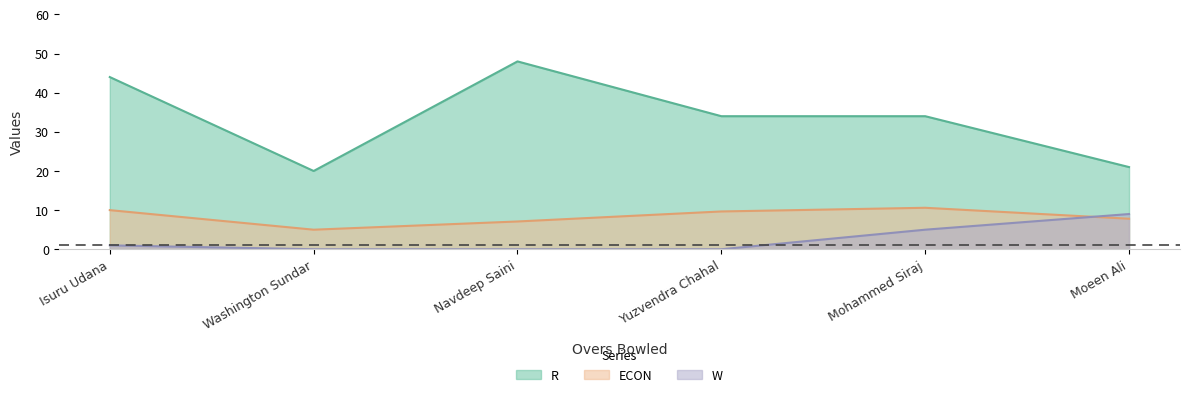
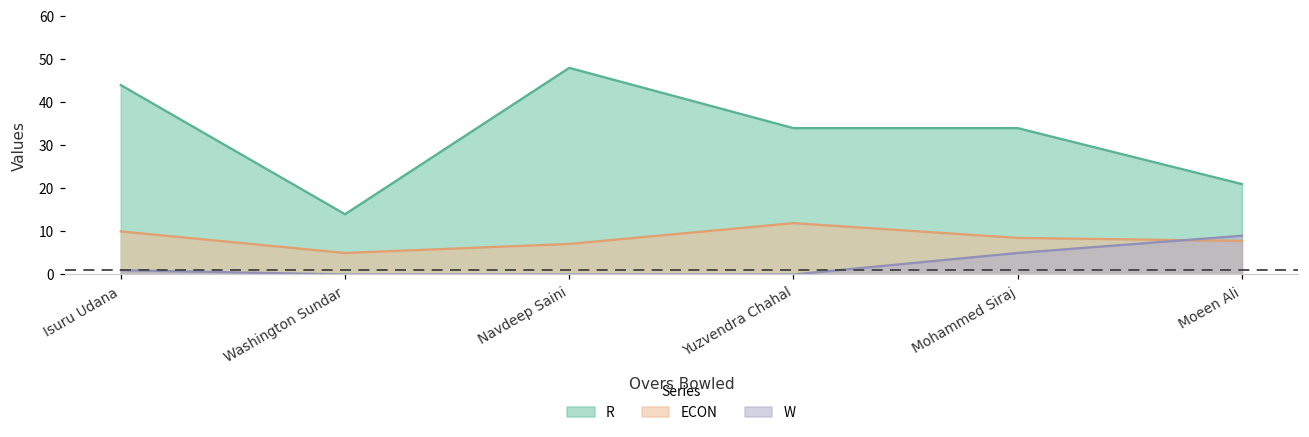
R, Washington Sundar: 20 -> 14
ECON, Yuzvendra Chahal: 10 -> 12
ECON, Mohammed Siraj: 11 -> 9
